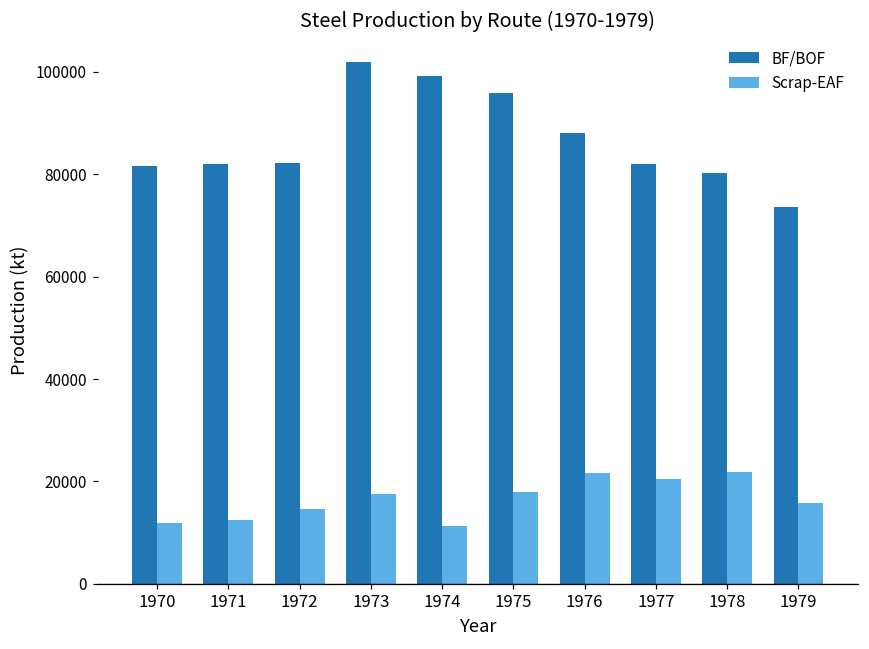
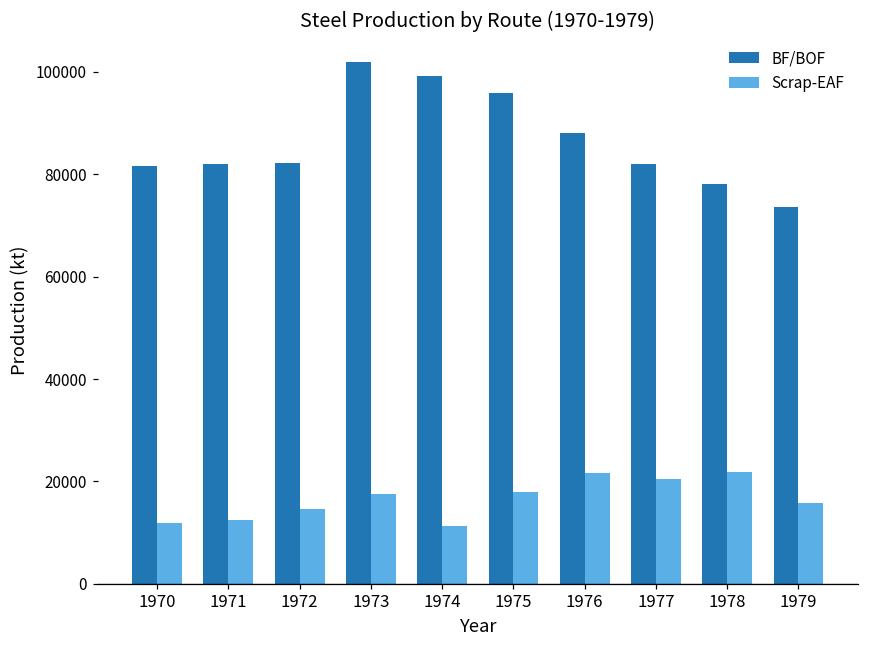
BF/BOF, 1978: 80000 -> 78000
